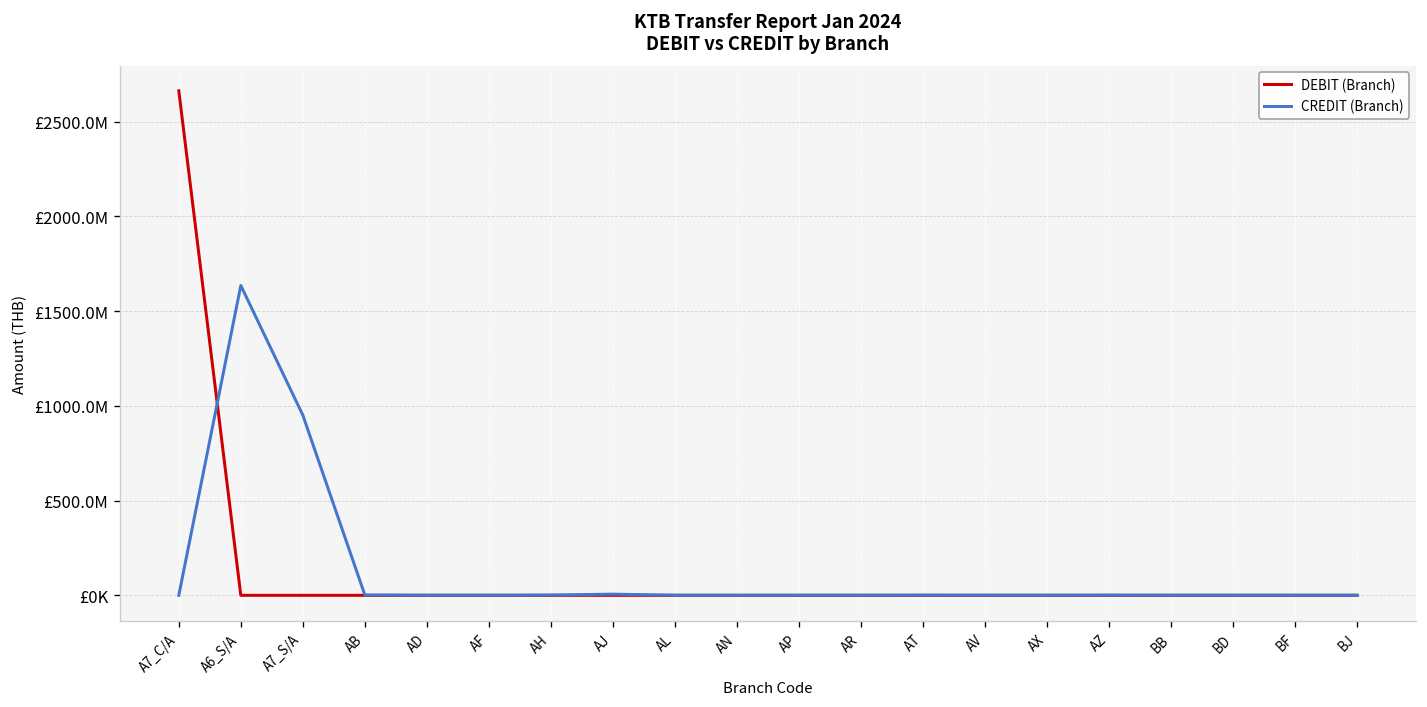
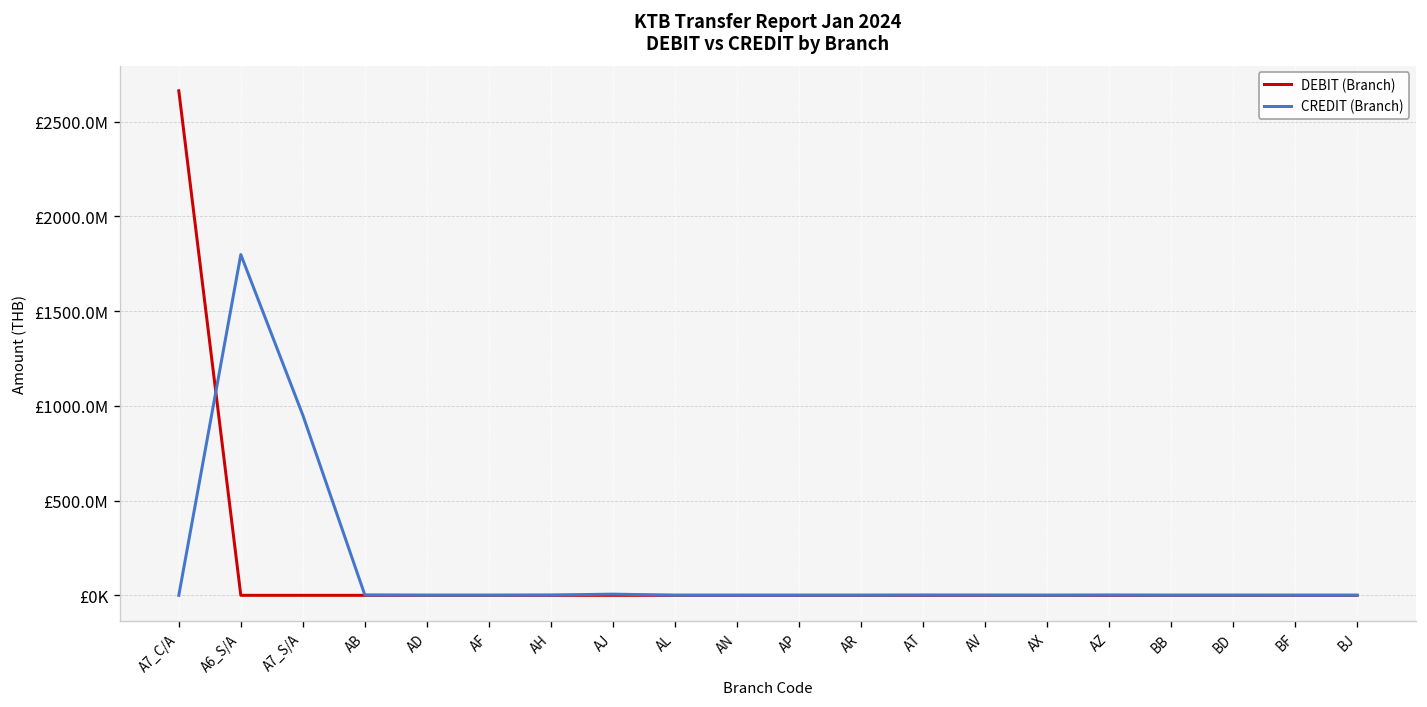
CREDIT (Branch), A6_S/A: £1630000000 -> £1800000000
